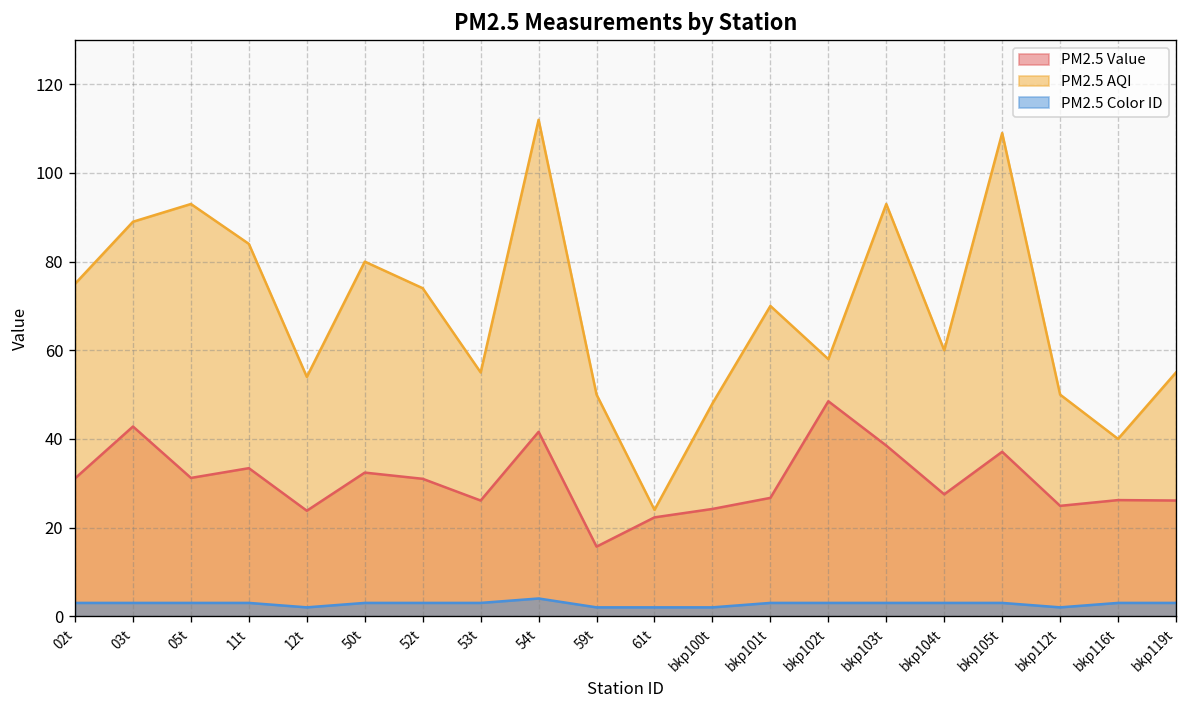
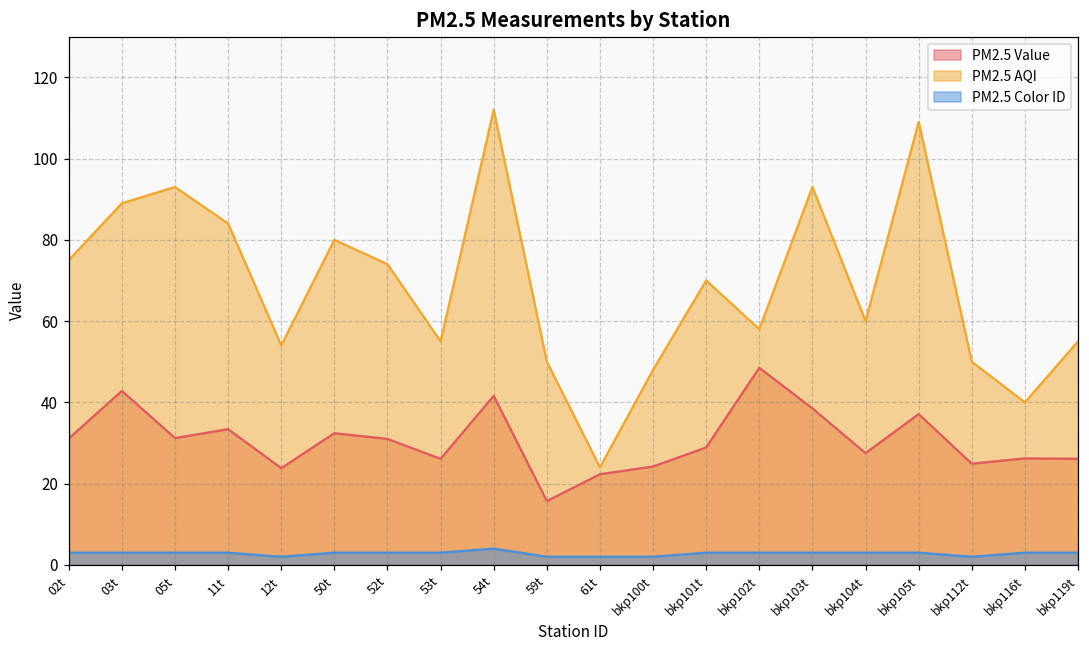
PM2.5 Value, bkp101t: 27 -> 29
